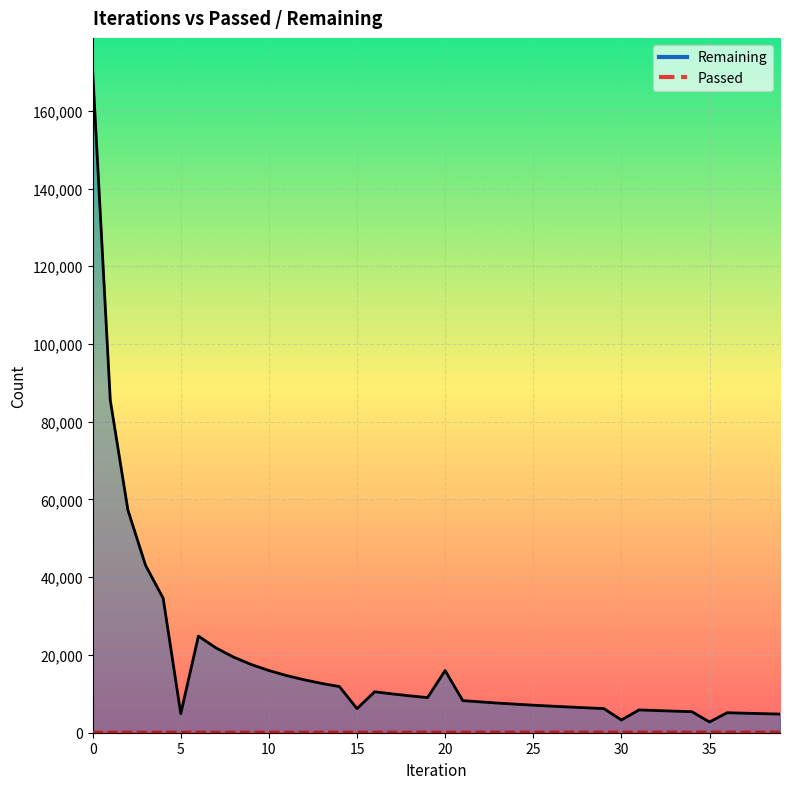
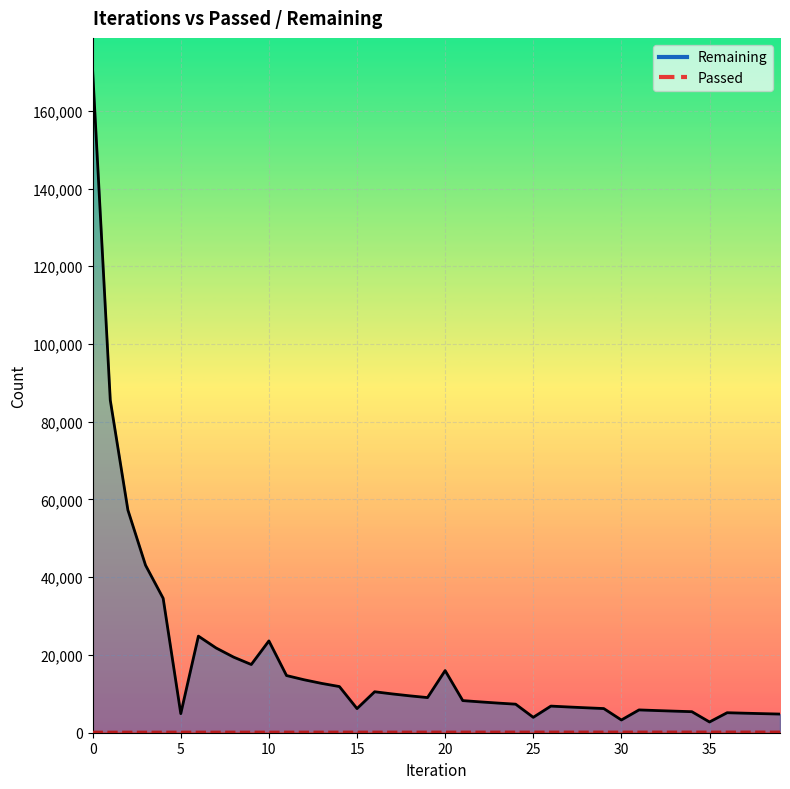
Remaining, 10: 16,000 -> 24,000
Remaining, 25: 7,000 -> 4,000
